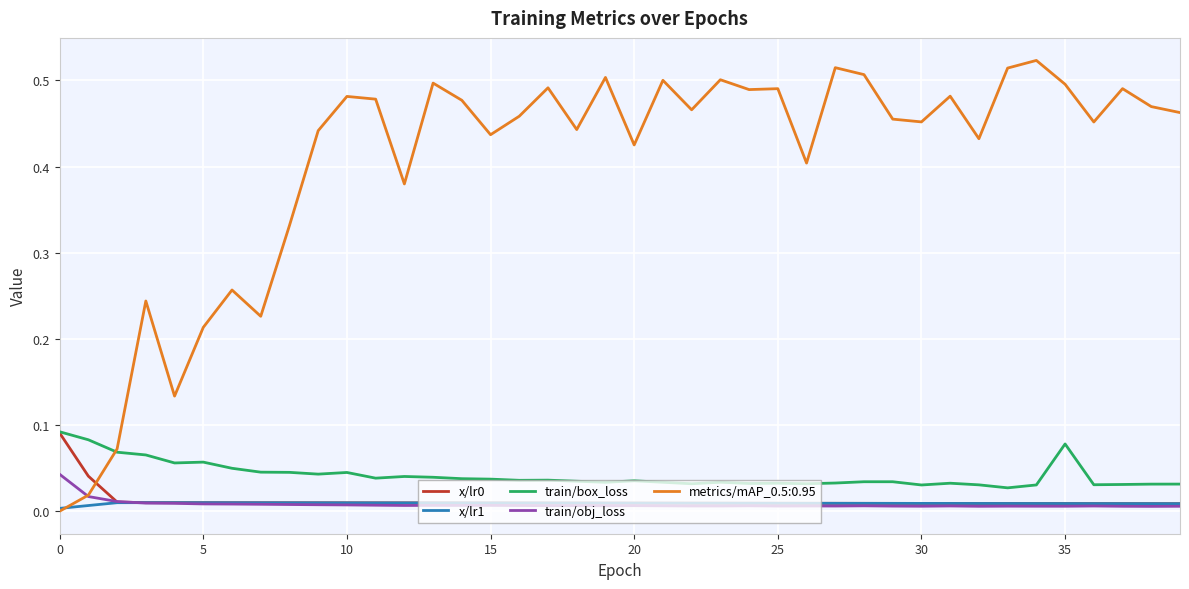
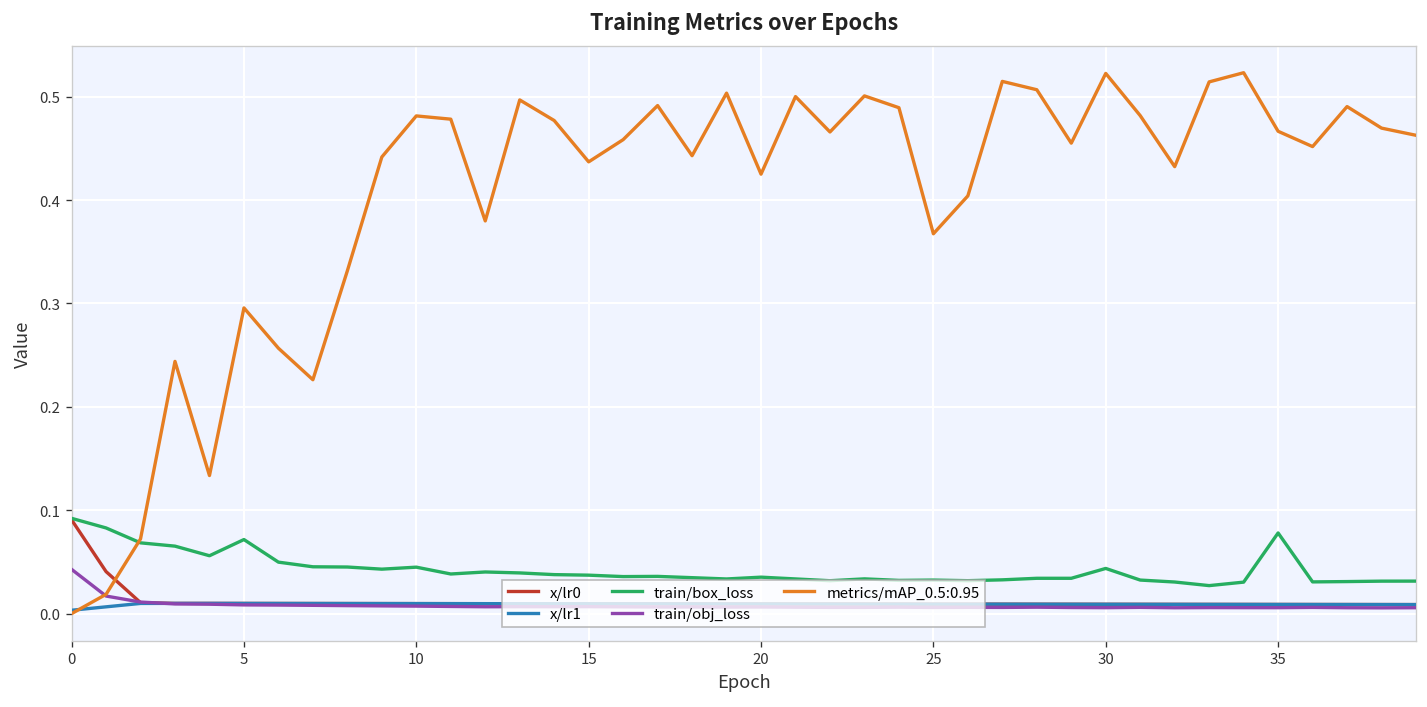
train/box_loss, 5: 0.06 -> 0.07
metrics/mAP_0.5:0.95, 5: 0.21 -> 0.30
metrics/mAP_0.5:0.95, 25: 0.49 -> 0.37
train/box_loss, 30: 0.03 -> 0.04
metrics/mAP_0.5:0.95, 30: 0.45 -> 0.52
metrics/mAP_0.5:0.95, 35: 0.50 -> 0.47
